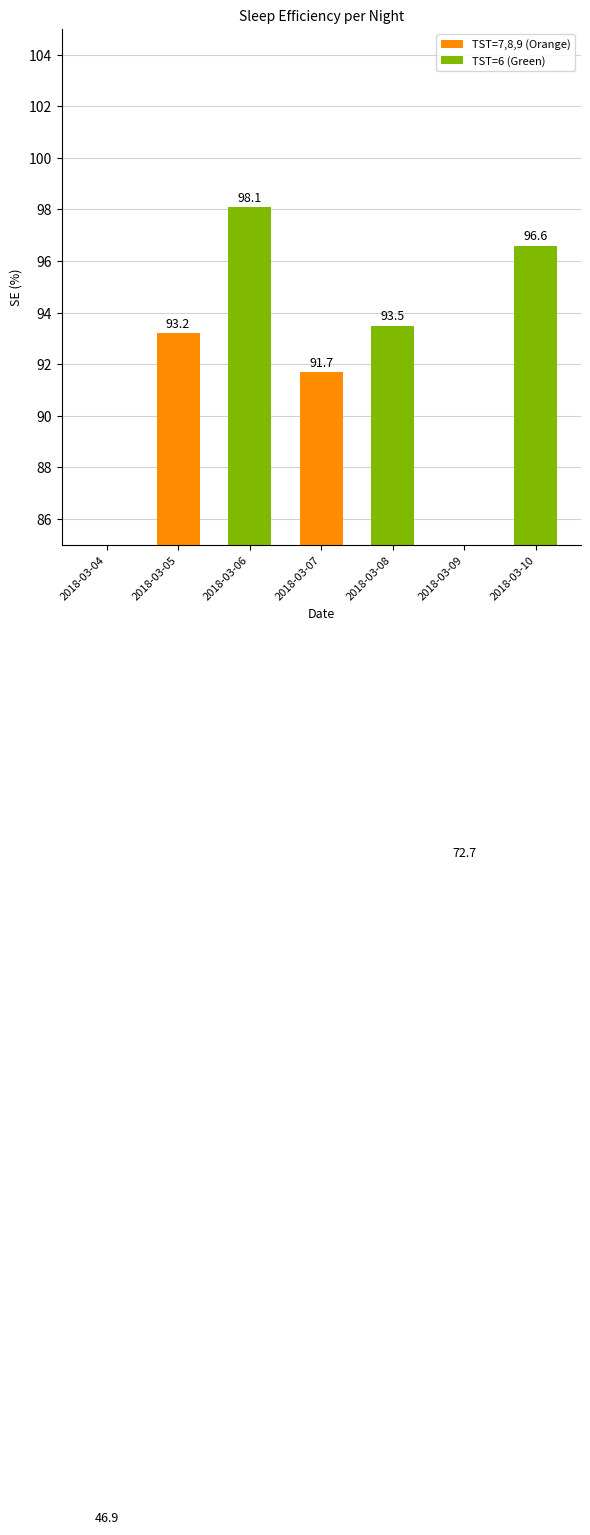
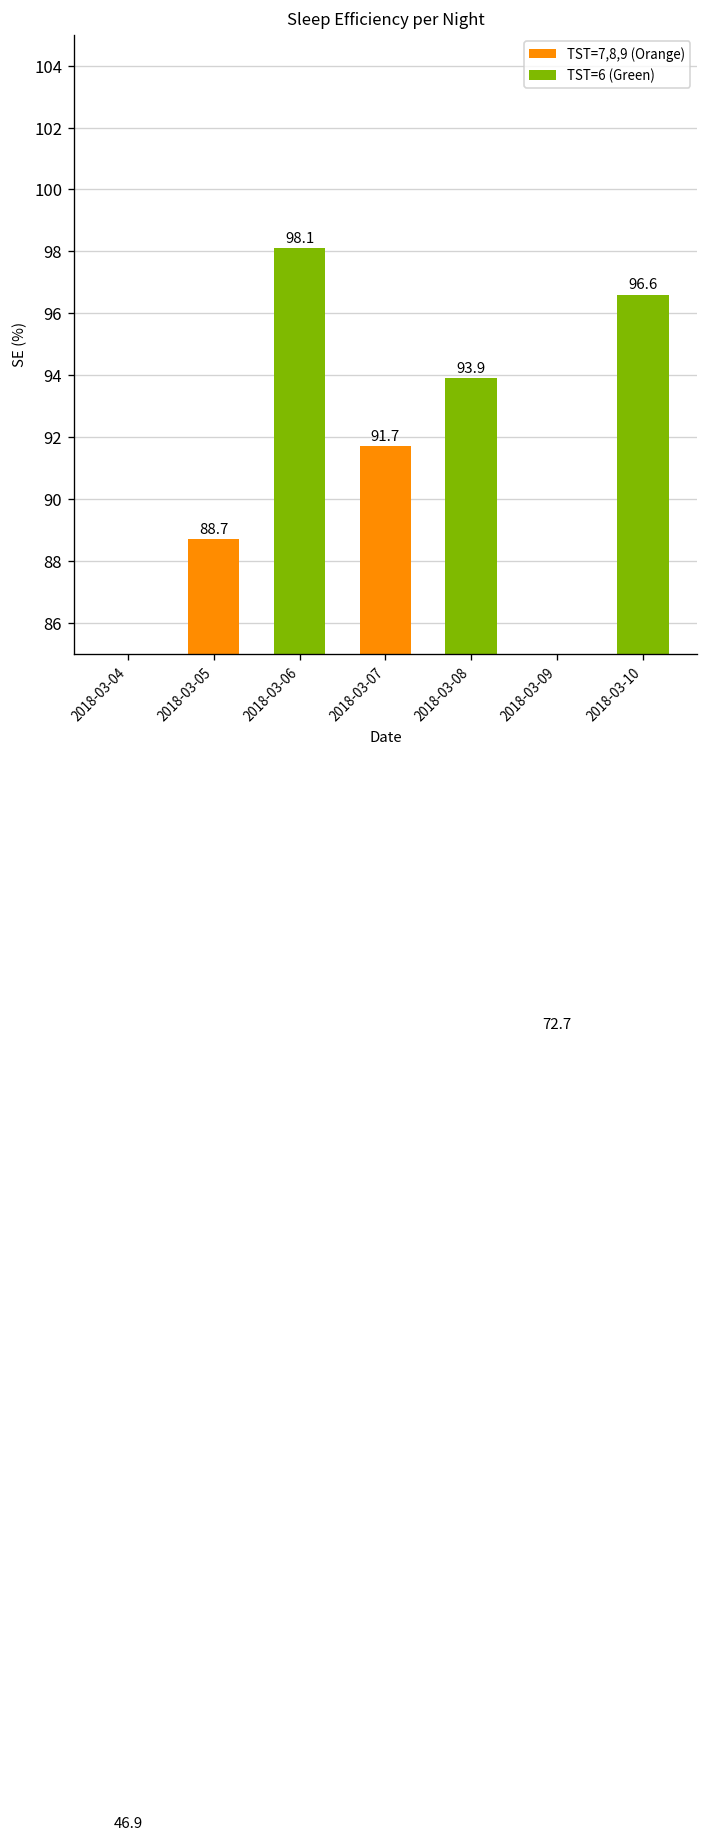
2018-03-05: 93.2 -> 88.7
2018-03-08: 93.5 -> 93.9
